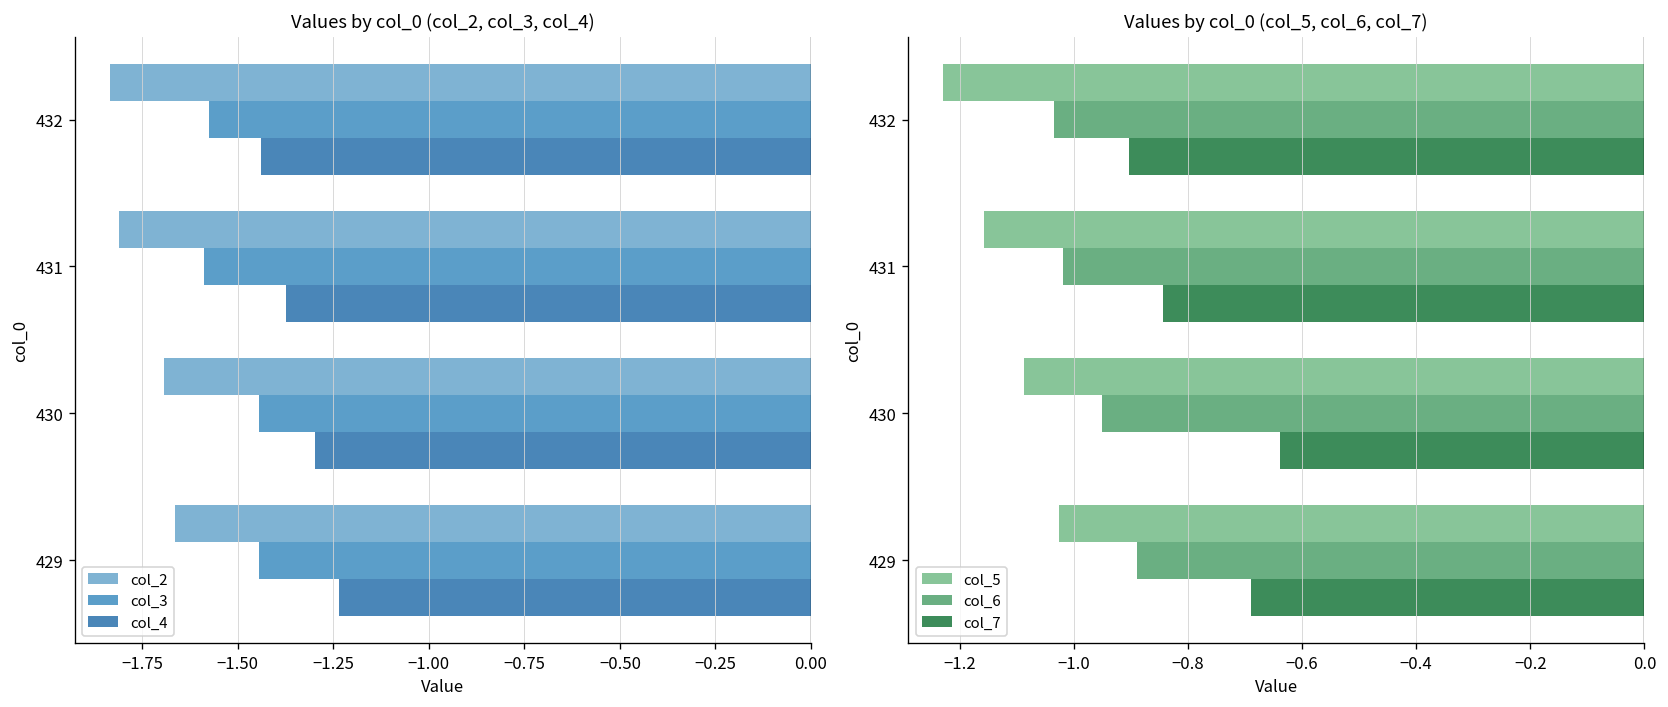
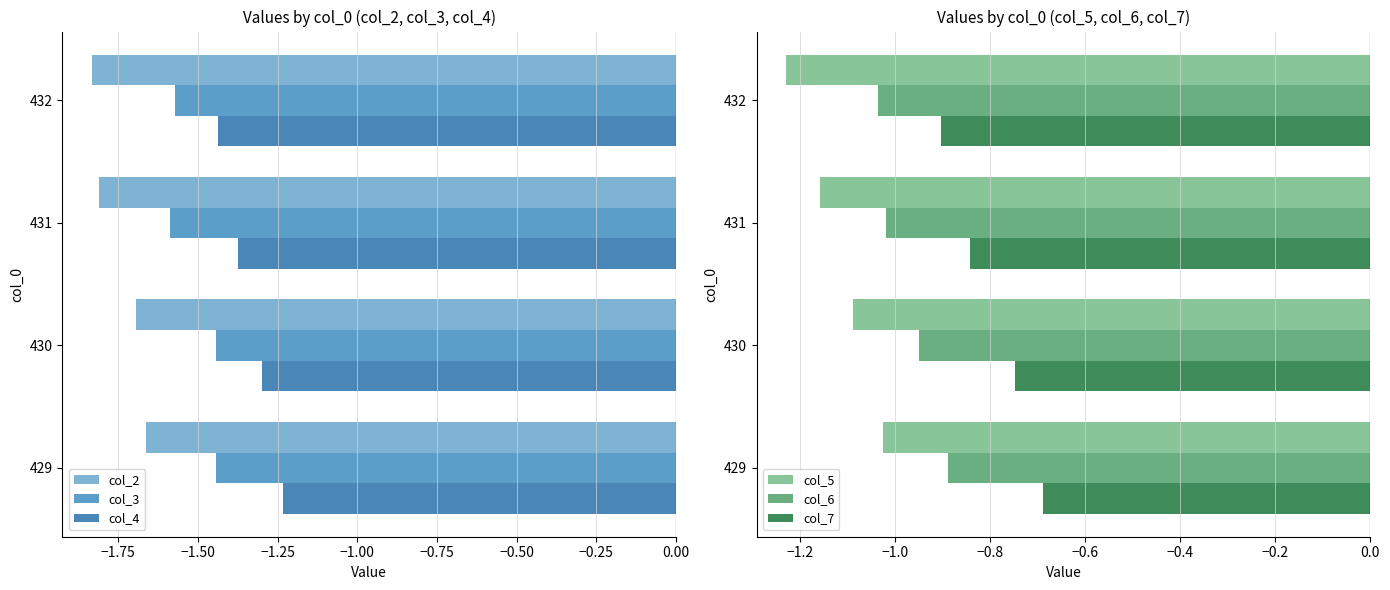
Values by col_0 (col_5, col_6, col_7), col_7, 430: -0.64 -> -0.75
